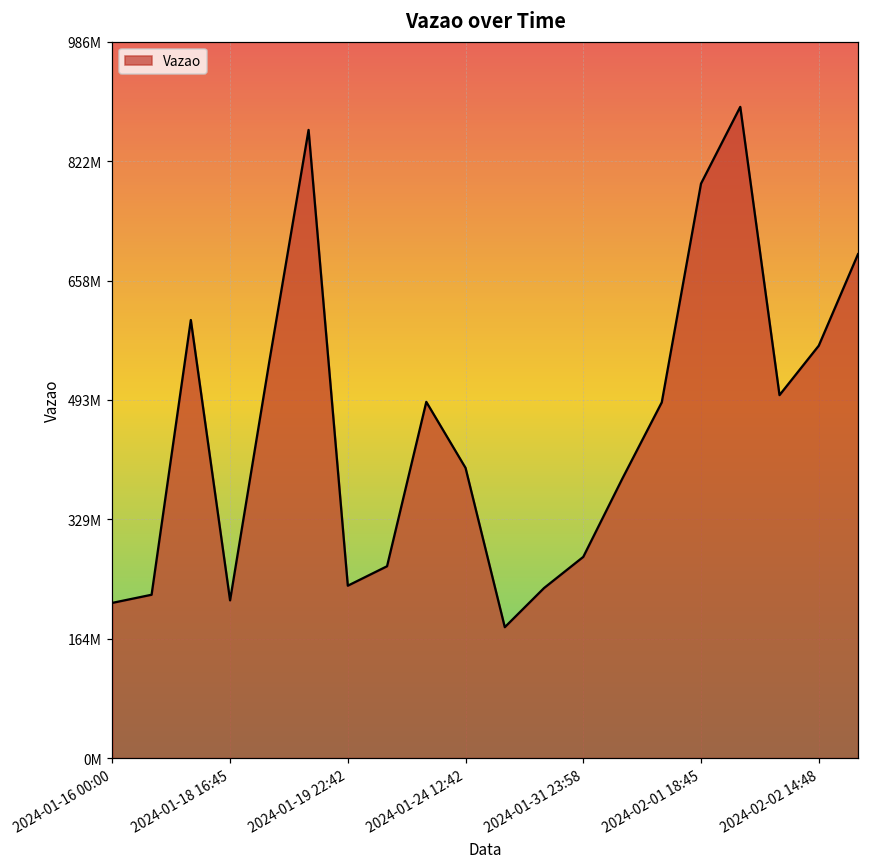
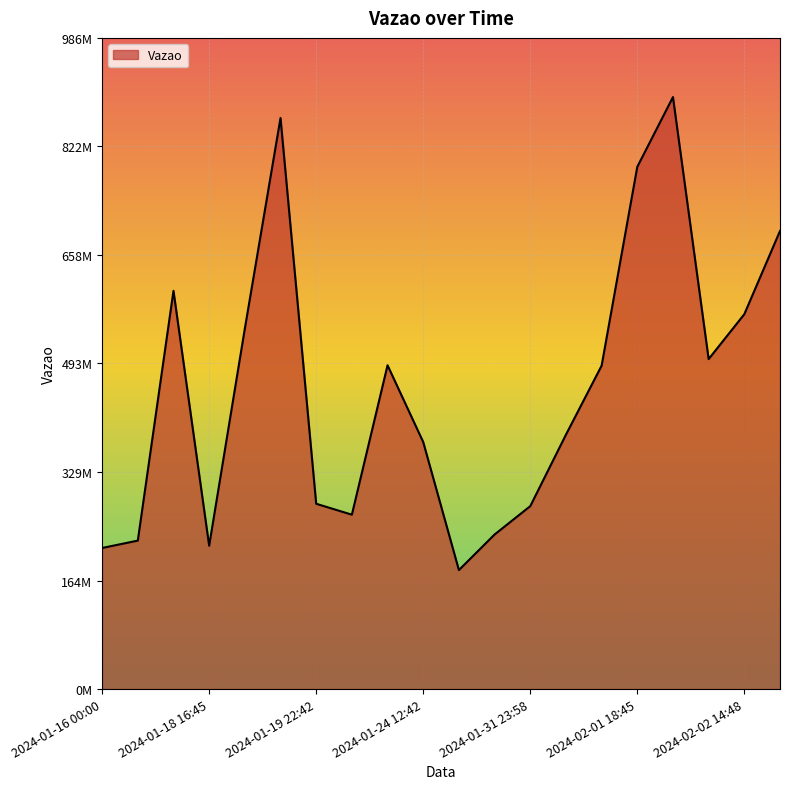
2024-01-19 22:42: 240000000 -> 280000000
2024-01-24 12:42: 400000000 -> 370000000
